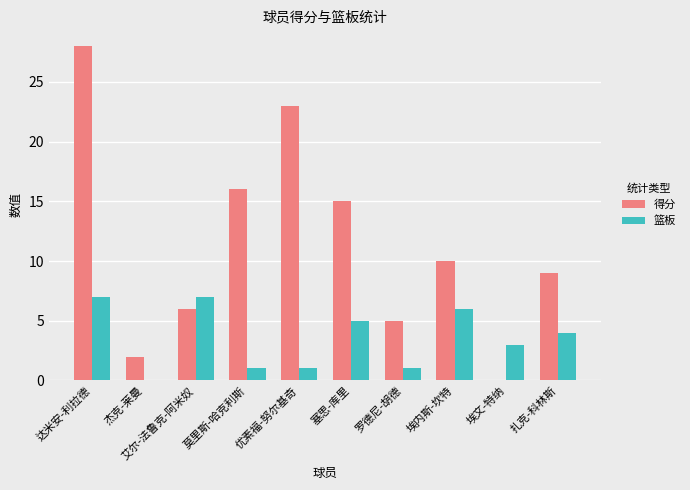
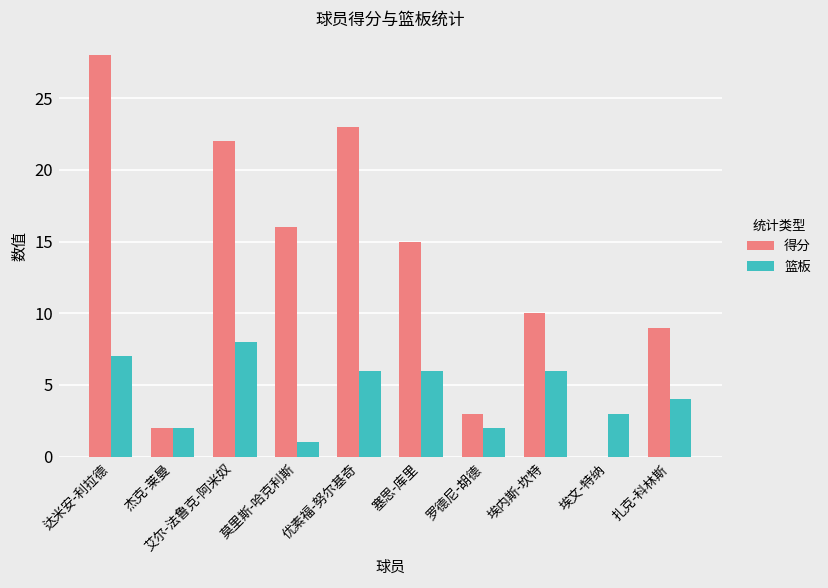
篮板, 杰克-莱曼: 0 -> 2
得分, 艾尔-法鲁克-阿米奴: 6 -> 22
篮板, 艾尔-法鲁克-阿米奴: 7 -> 8
篮板, 优素福-努尔基奇: 1 -> 6
篮板, 塞思-库里: 5 -> 6
得分, 罗德尼-胡德: 5 -> 3
篮板, 罗德尼-胡德: 1 -> 2
